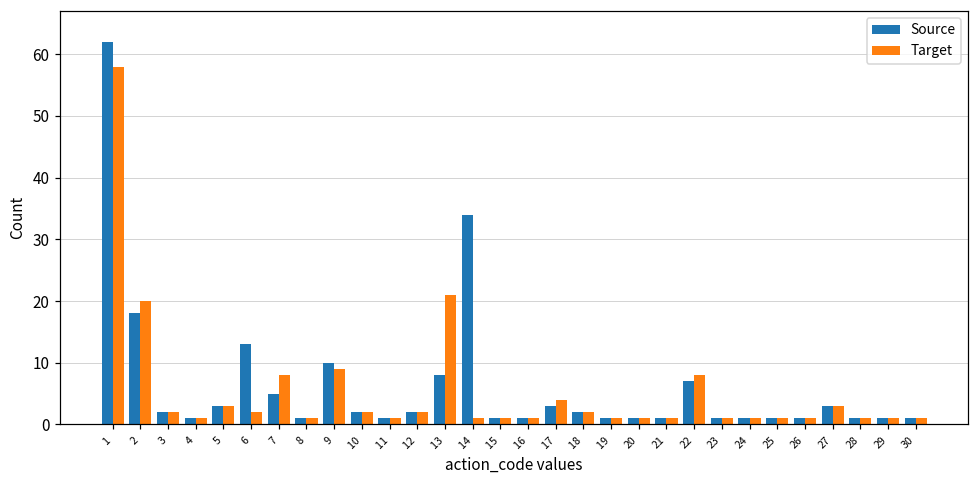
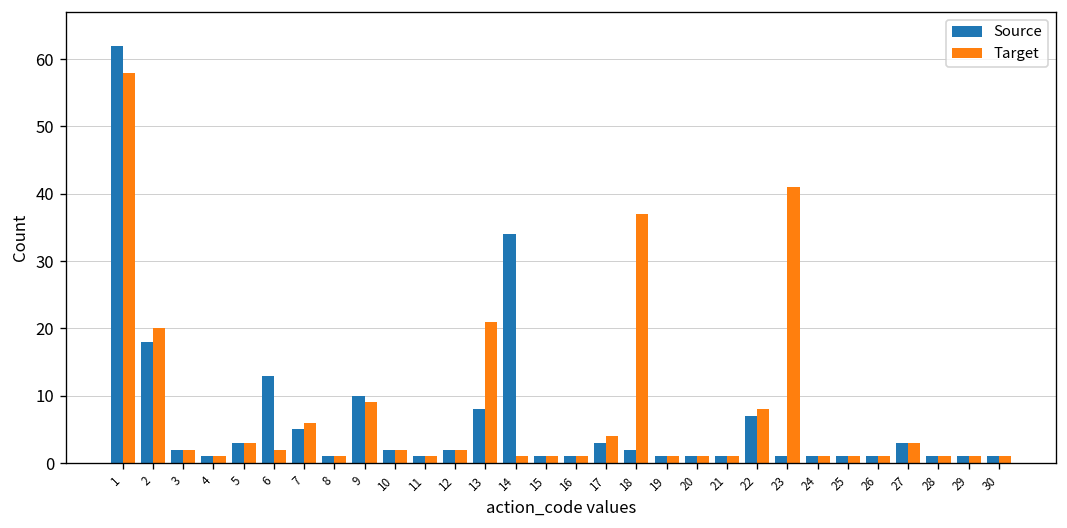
Target, 7: 8 -> 6
Target, 18: 2 -> 37
Target, 23: 1 -> 41
